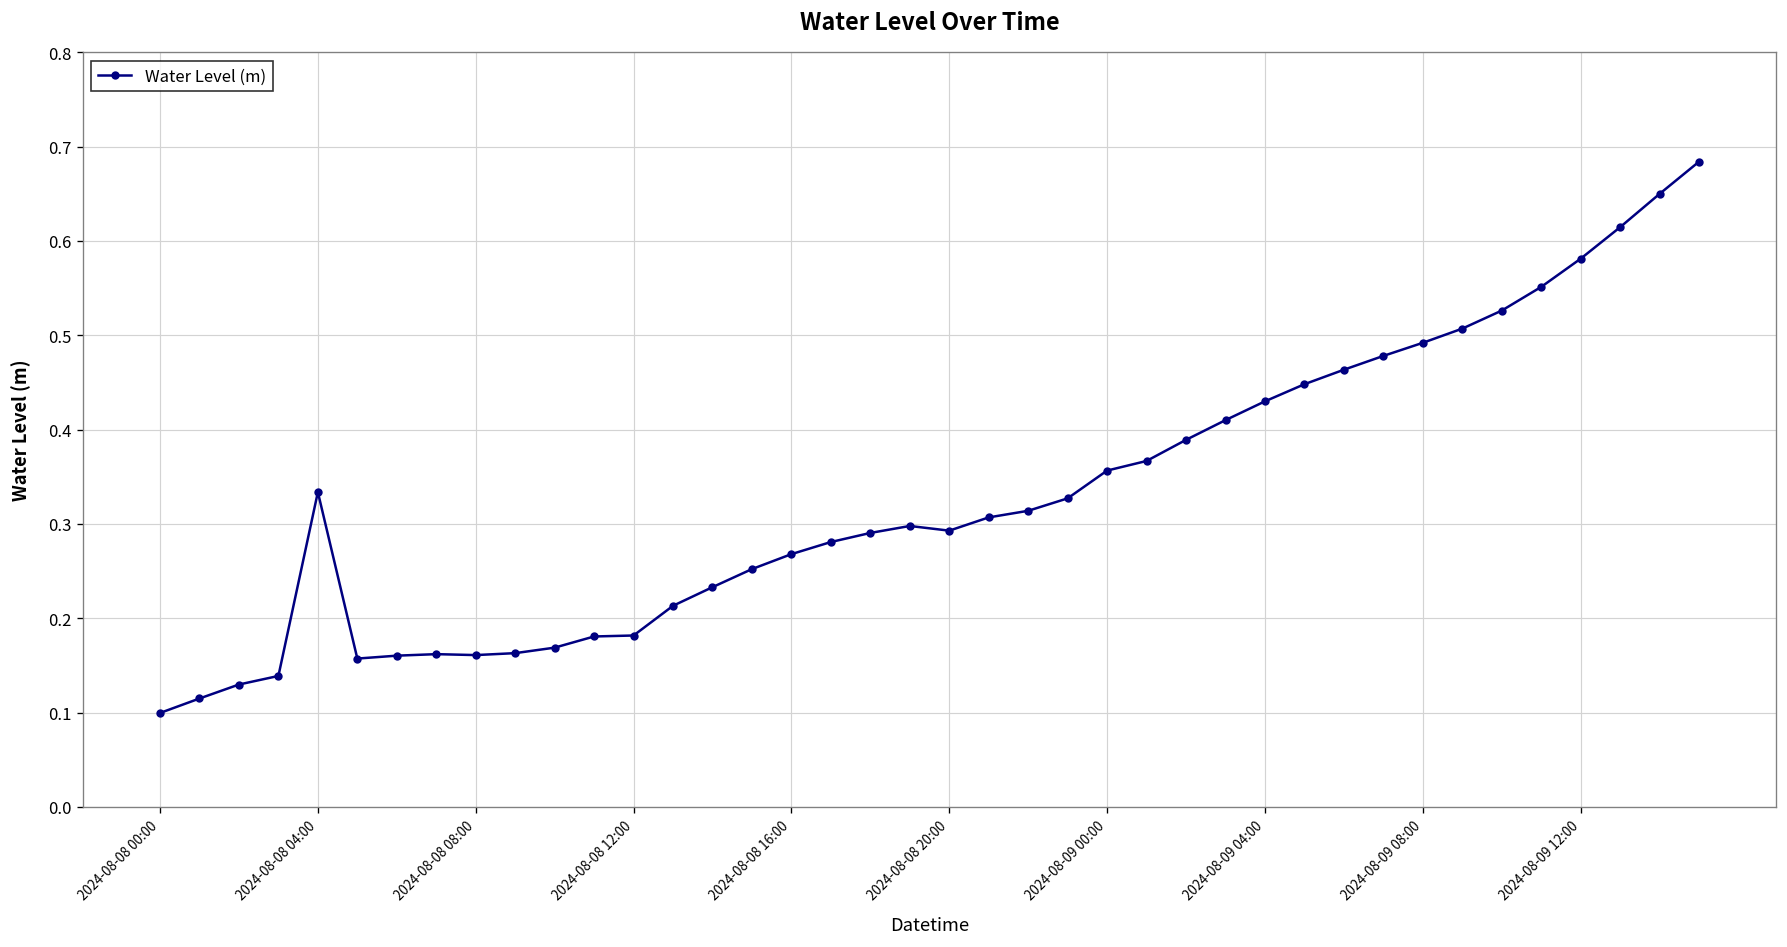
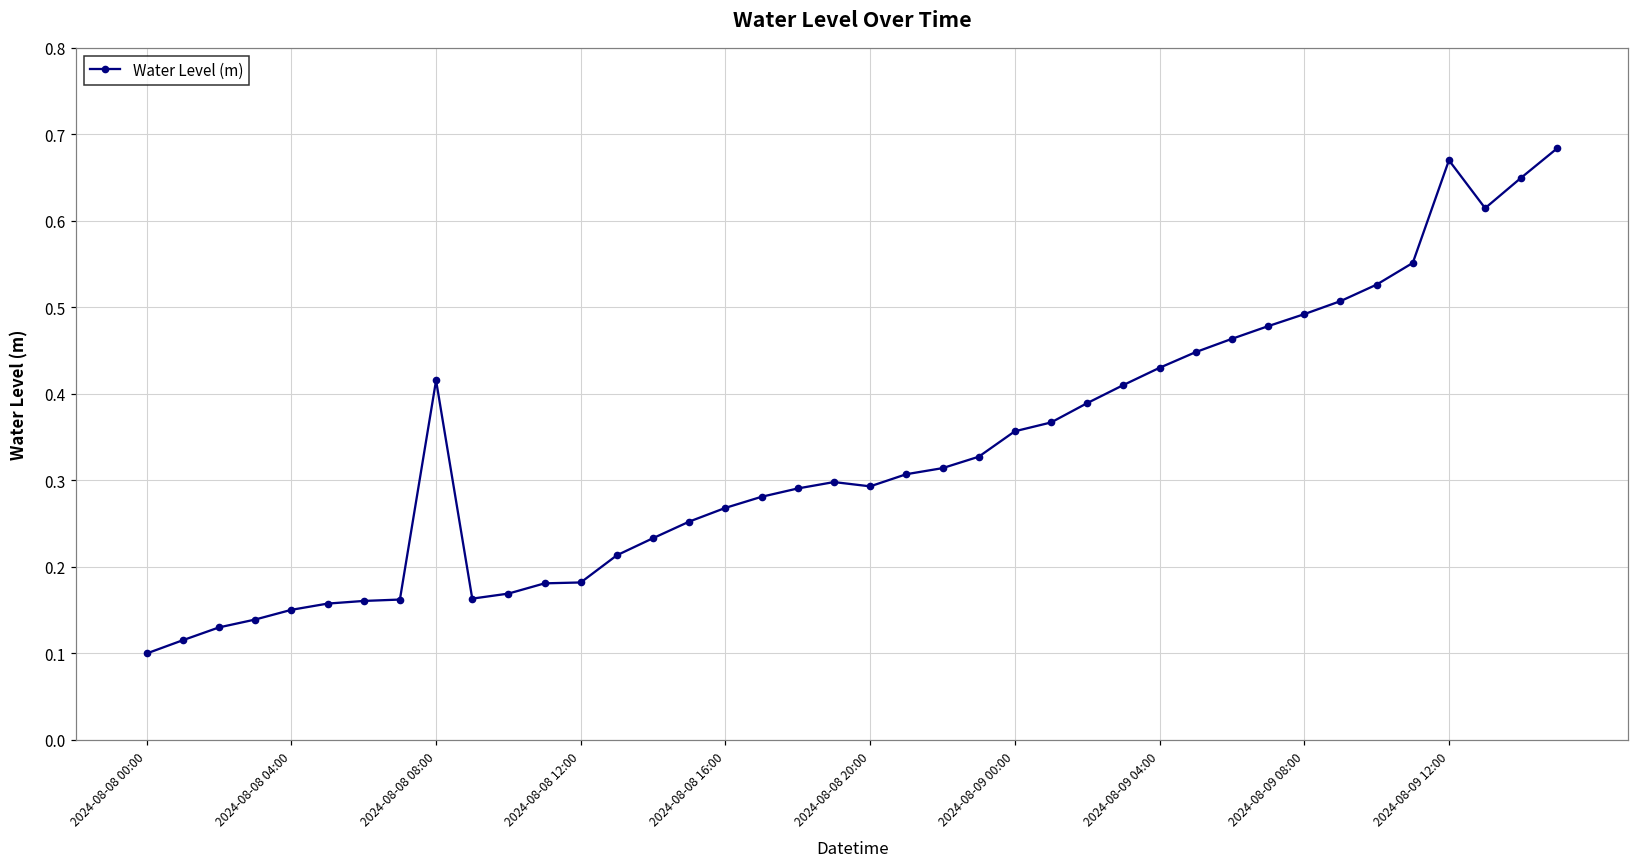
2024-08-08 04:00: 0.33 -> 0.15
2024-08-08 08:00: 0.16 -> 0.42
2024-08-09 12:00: 0.58 -> 0.67
